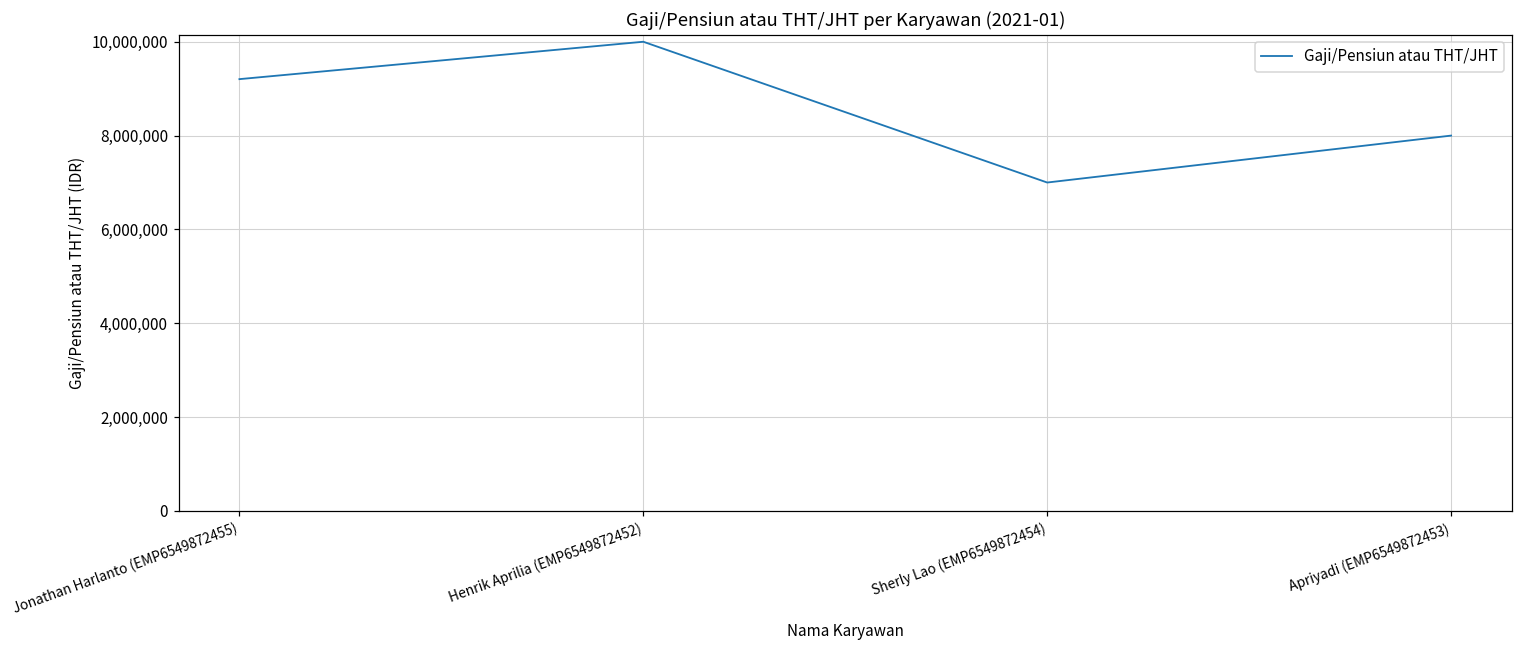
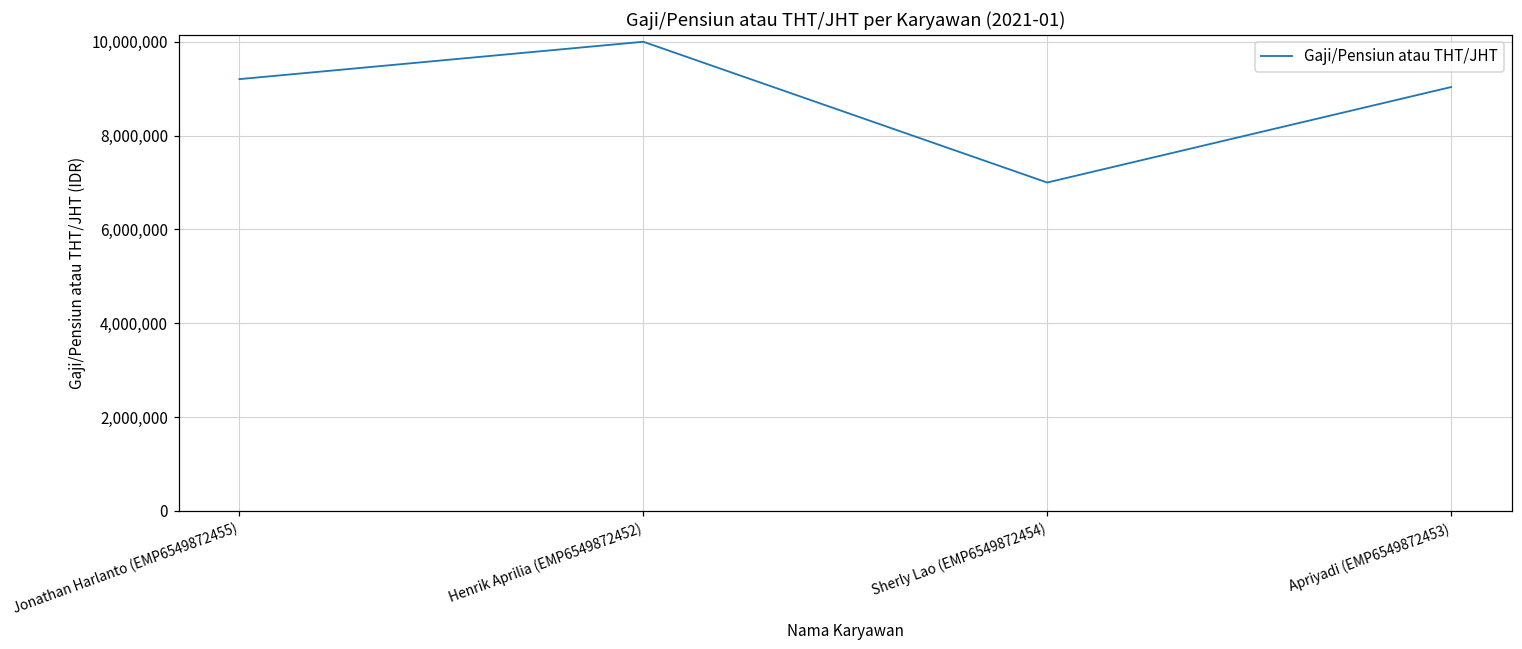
Apriyadi (EMP6549872453): 8,000,000 -> 9,000,000
